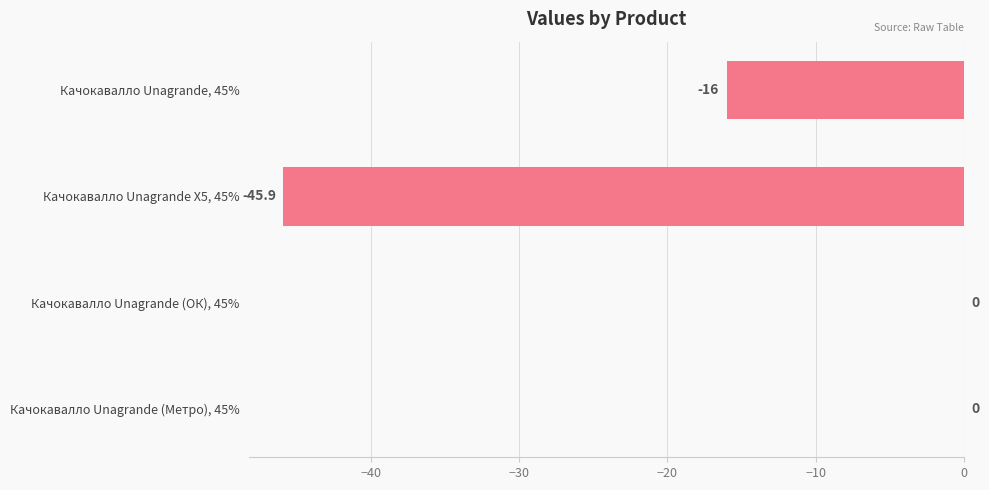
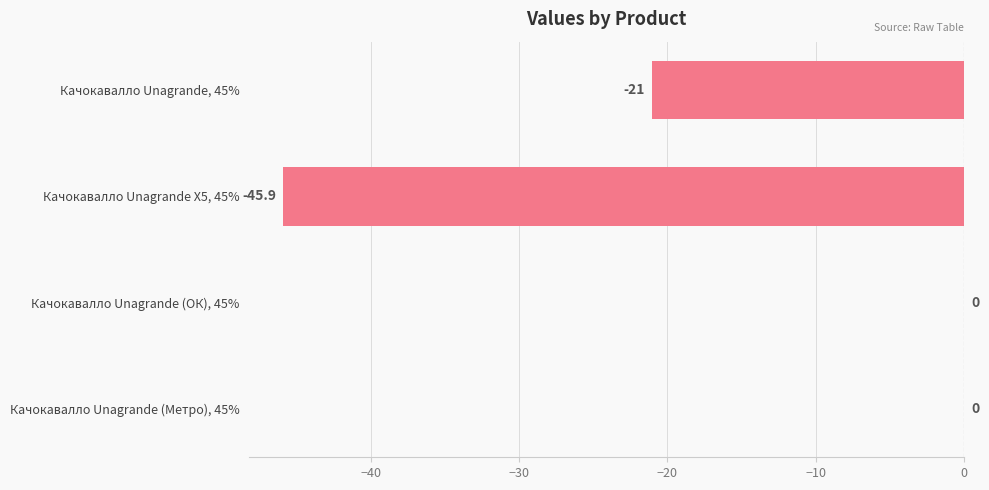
Качокавалло Unagrande, 45%: -16 -> -21
